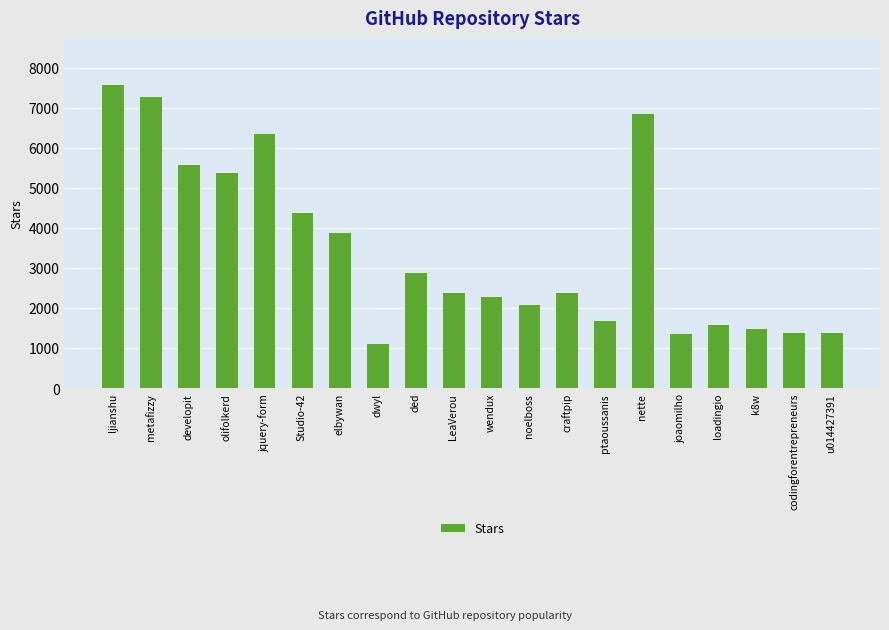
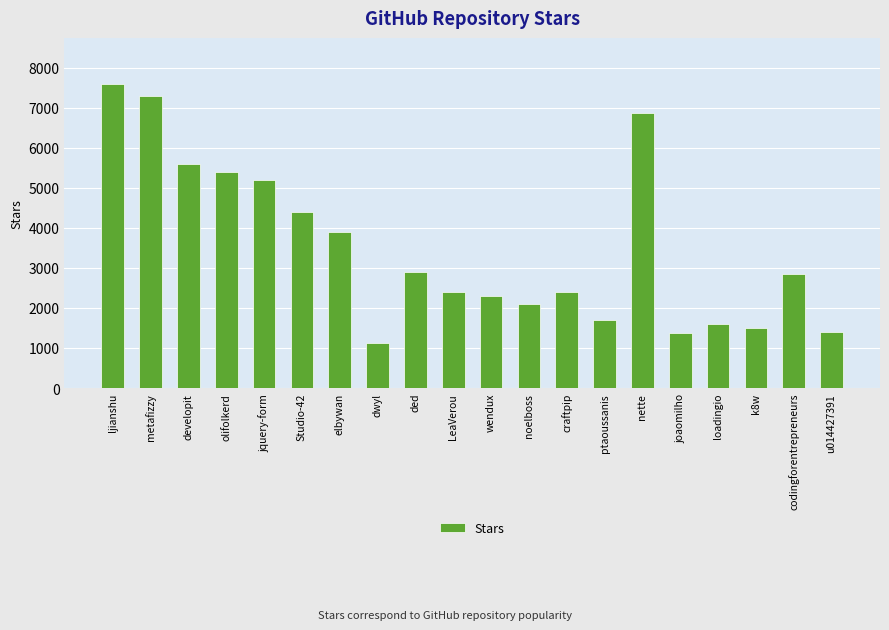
jquery-form: 6400 -> 5200
codingforentrepreneurs: 1400 -> 2900
